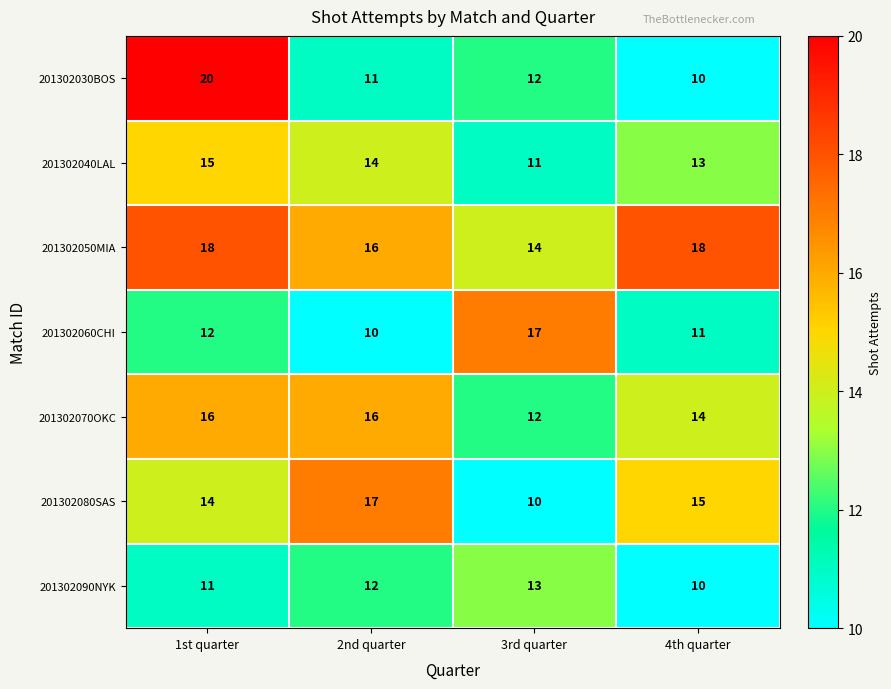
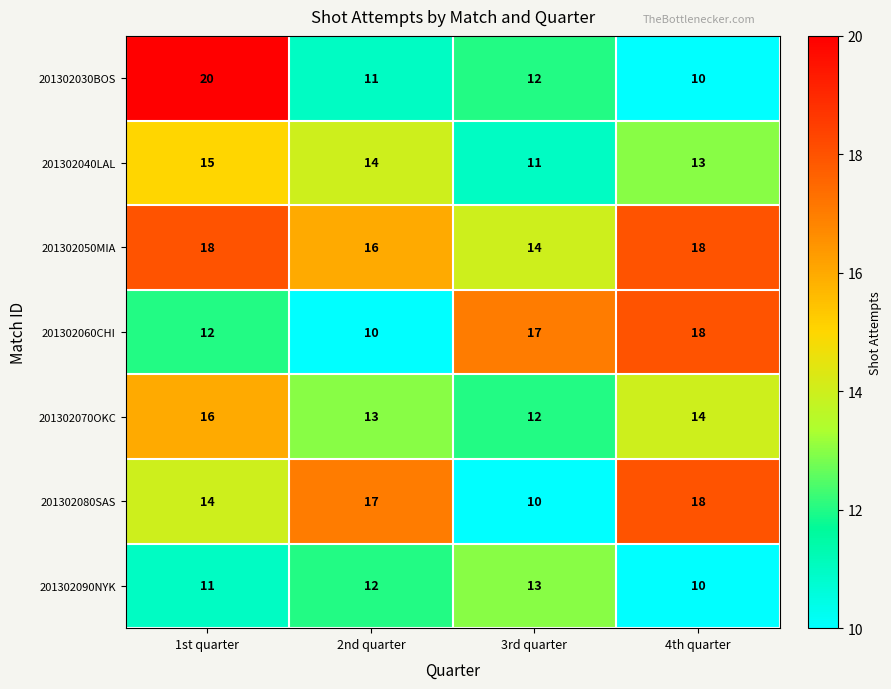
201302060CHI, 4th quarter: 11 -> 18
201302070OKC, 2nd quarter: 16 -> 13
201302080SAS, 4th quarter: 15 -> 18
